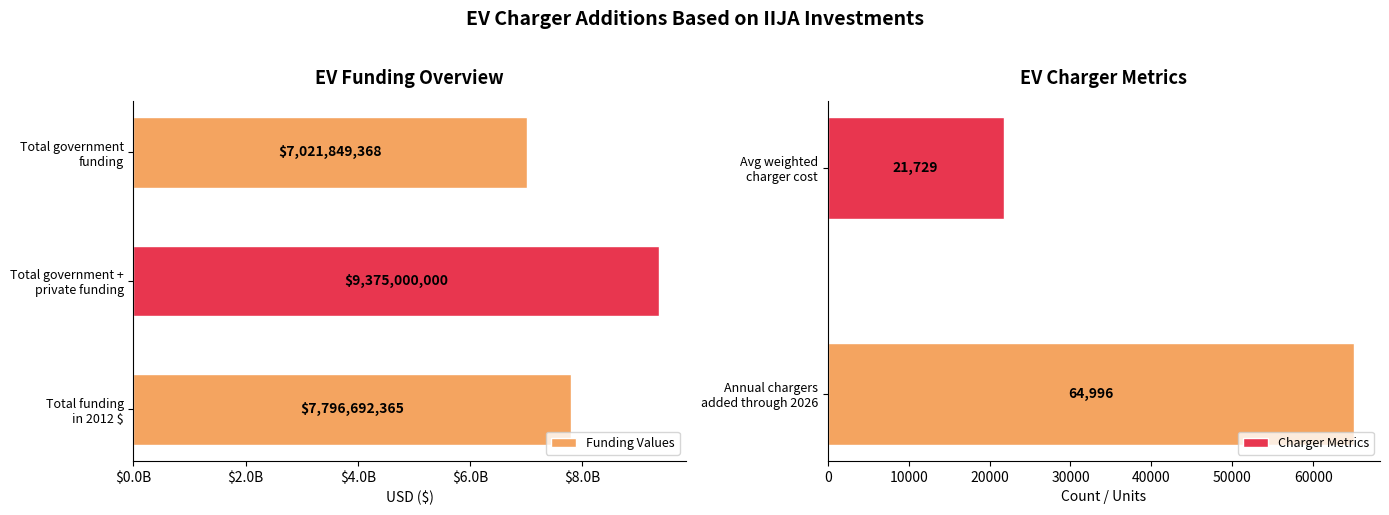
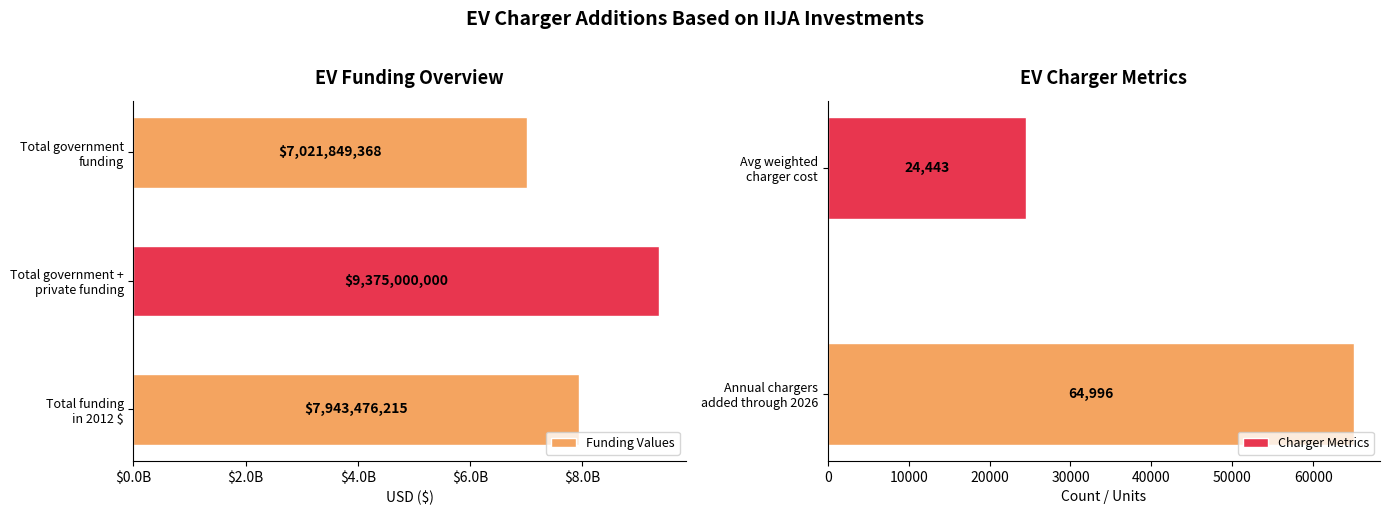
EV Funding Overview, Total funding in 2012 $: $7,796,692,365 -> $7,943,476,215
EV Charger Metrics, Avg weighted charger cost: 21,729 -> 24,443
